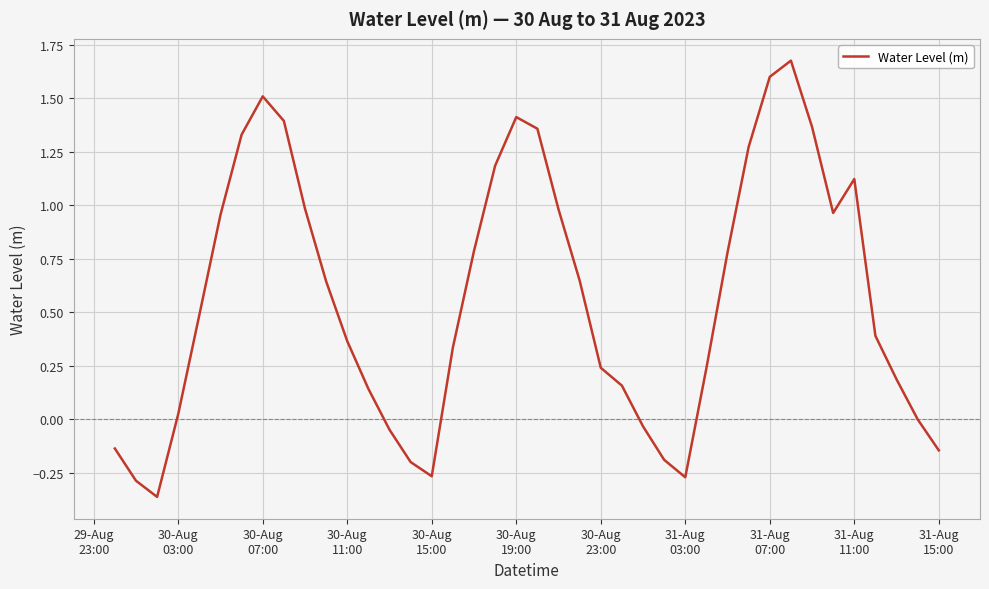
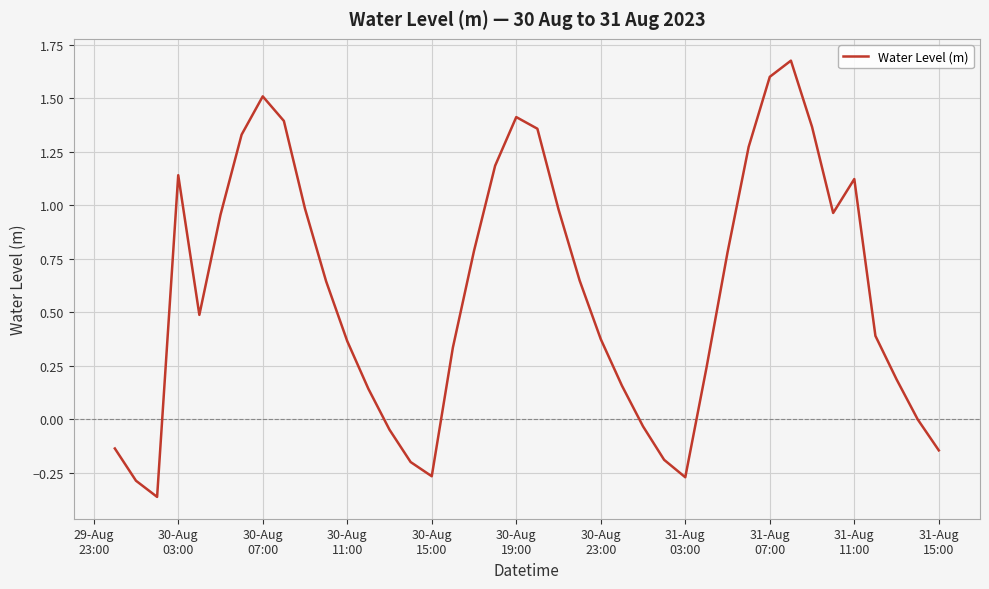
30-Aug 03:00: 0.02 -> 1.14
30-Aug 23:00: 0.24 -> 0.37
